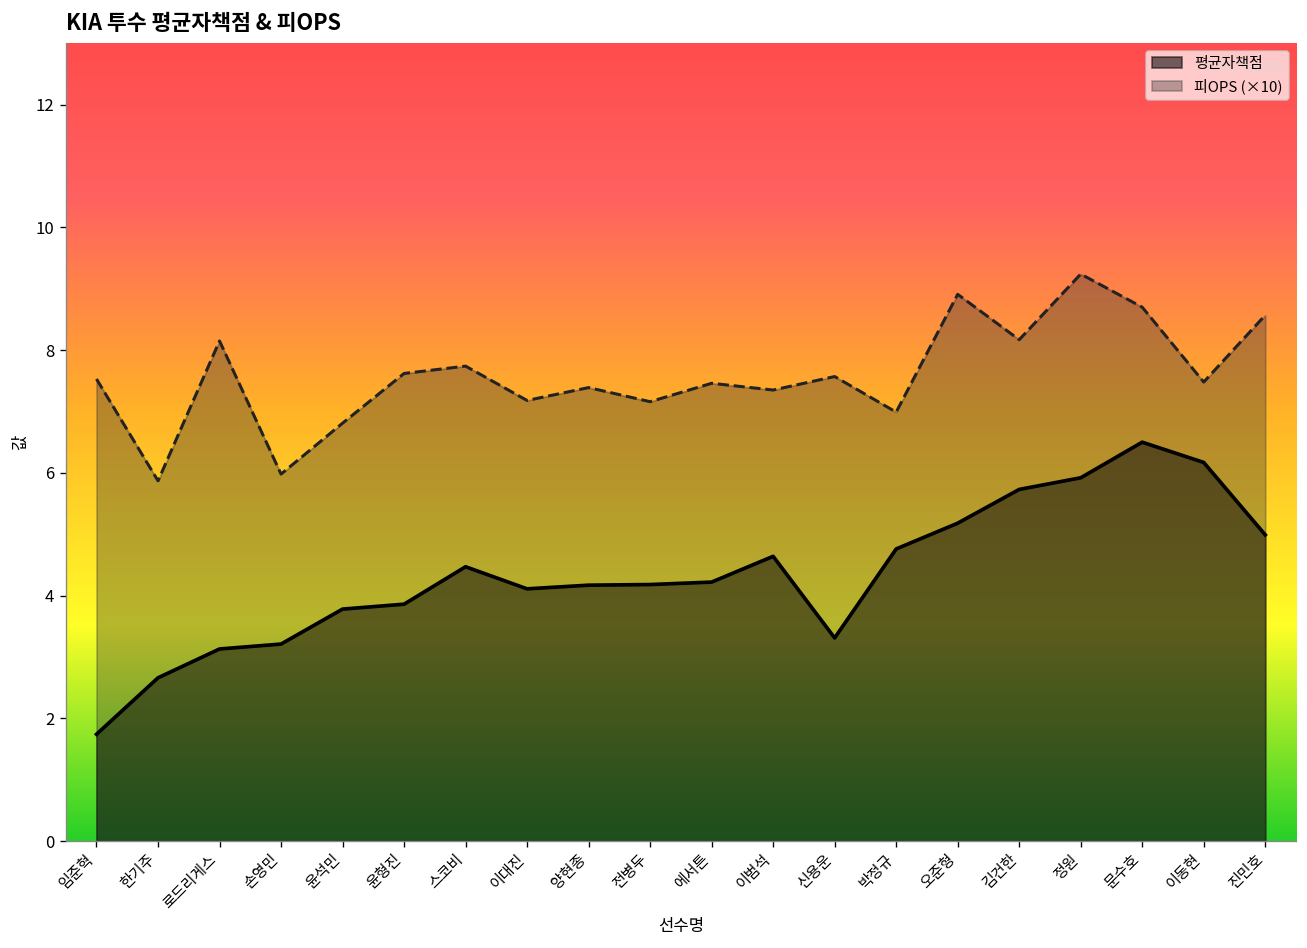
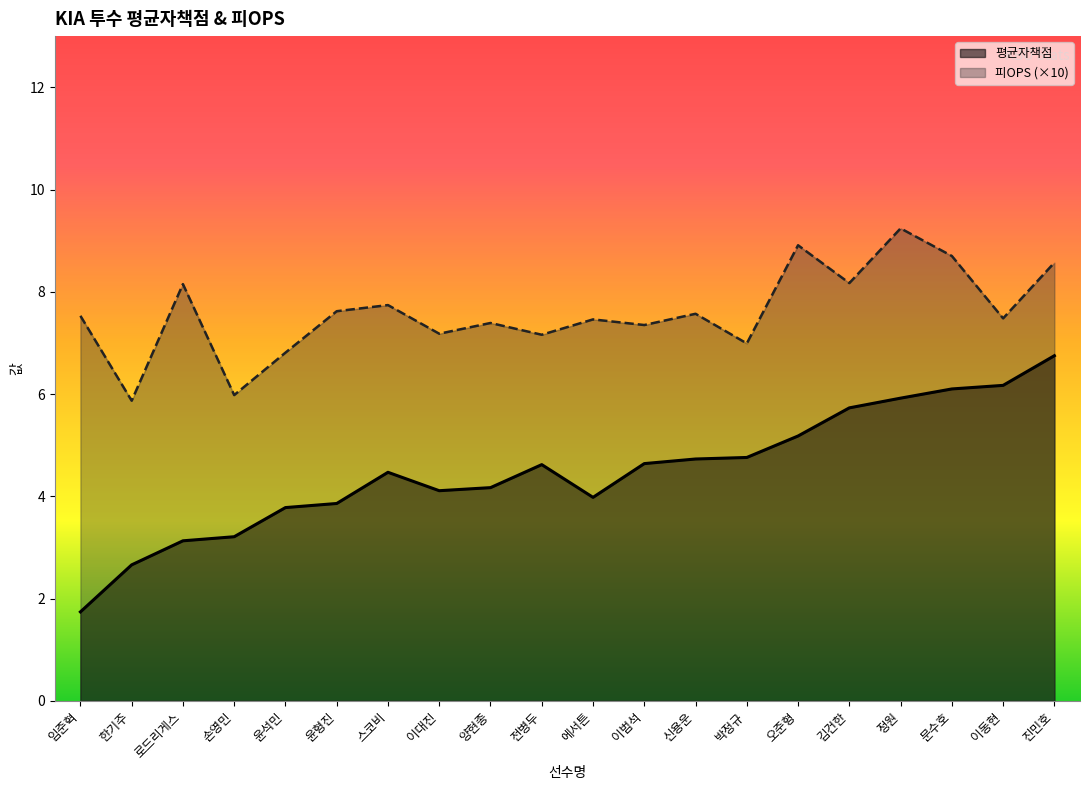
평균자책점, 전병두: 4.2 -> 4.6
평균자책점, 에서튼: 4.2 -> 4.0
평균자책점, 신용운: 3.3 -> 4.7
평균자책점, 문수호: 6.5 -> 6.1
평균자책점, 진민호: 5.0 -> 6.8
